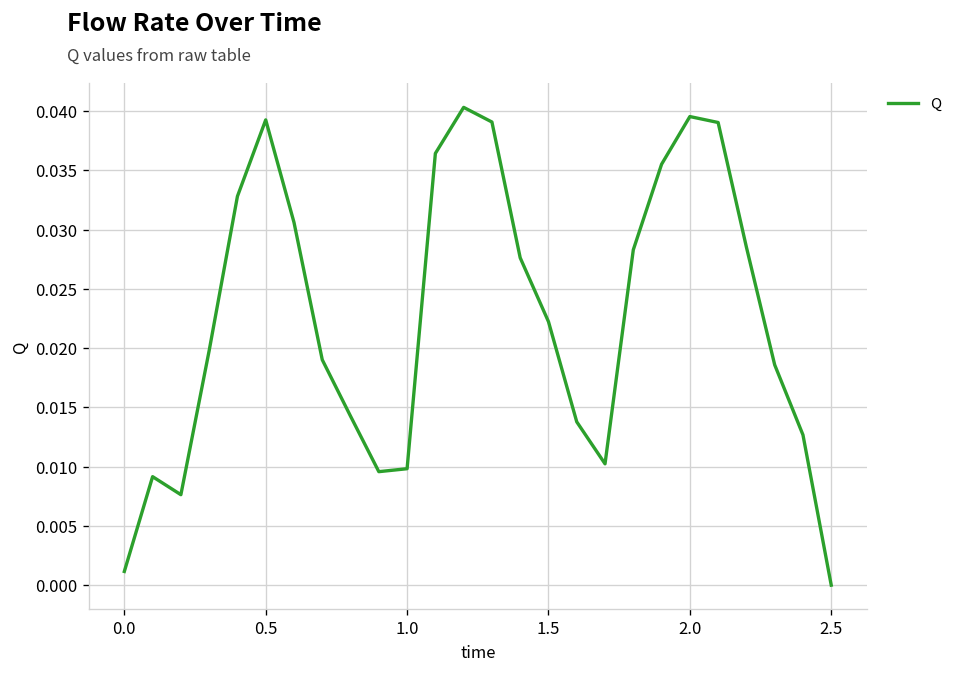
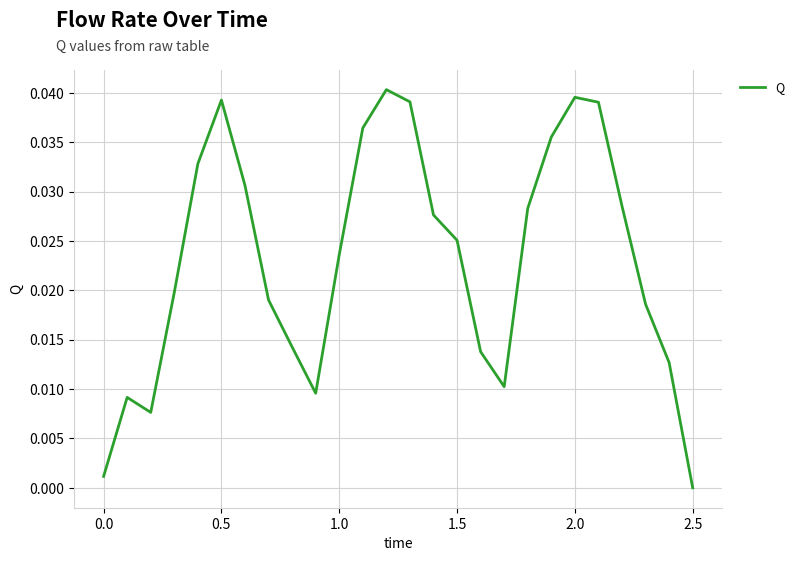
1.0: 0.010 -> 0.024
1.5: 0.022 -> 0.025
